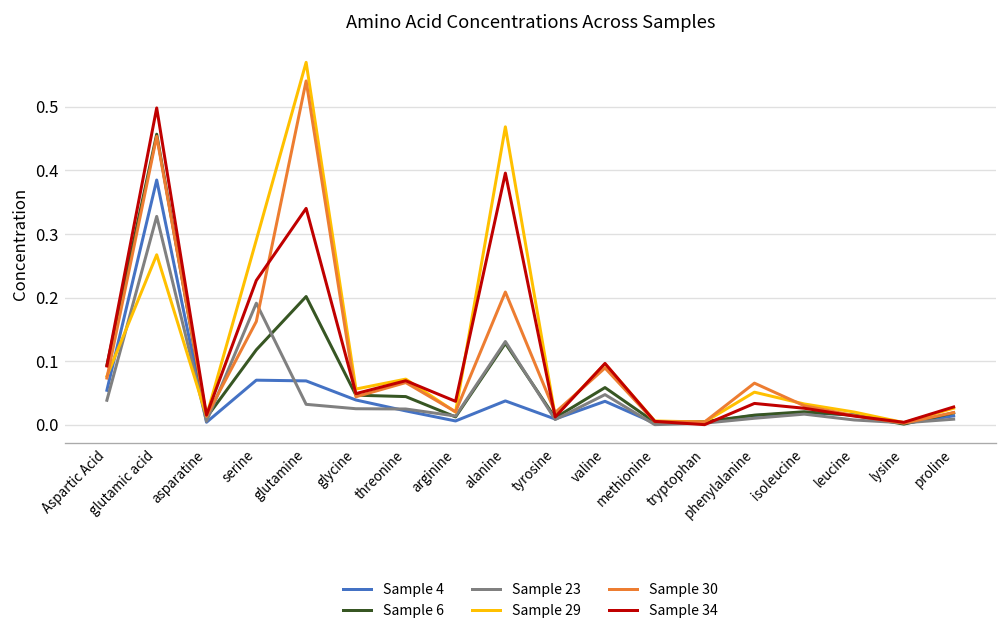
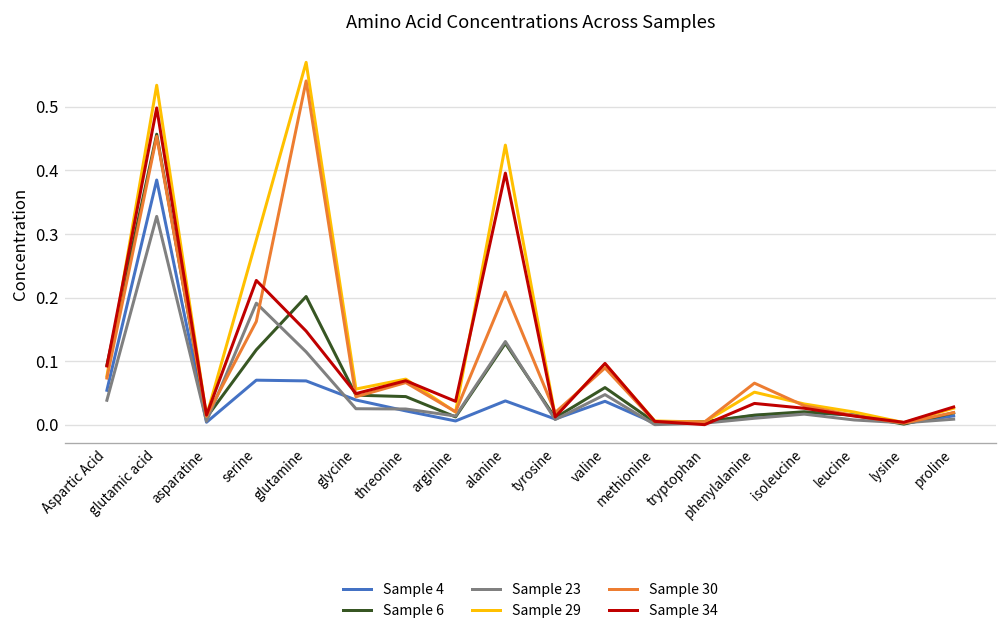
Sample 29, glutamic acid: 0.27 -> 0.53
Sample 23, glutamine: 0.03 -> 0.11
Sample 34, glutamine: 0.34 -> 0.15
Sample 29, alanine: 0.47 -> 0.44
